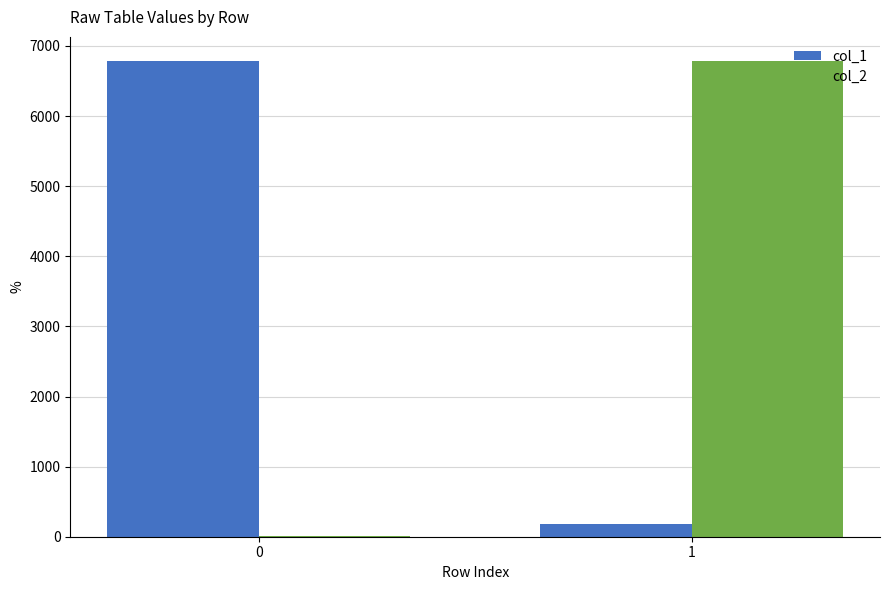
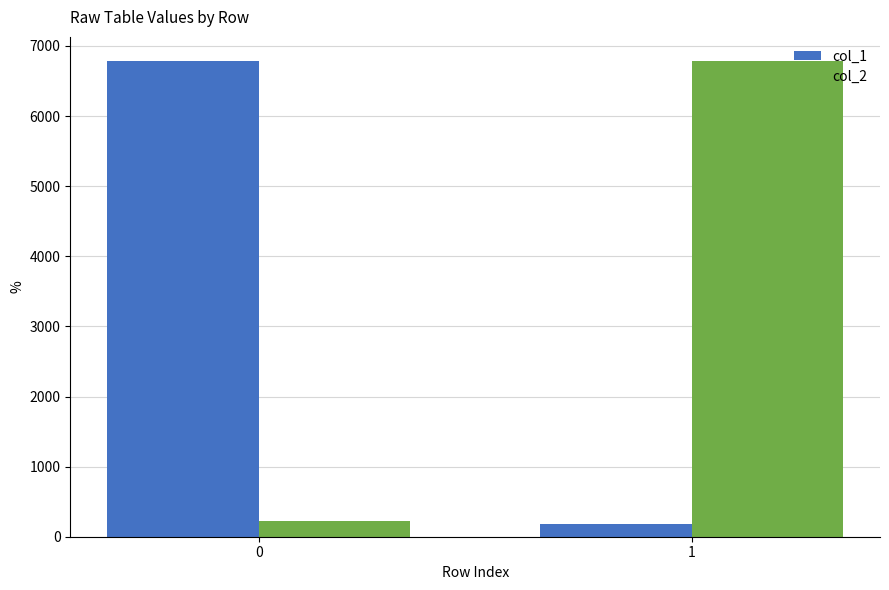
col_2, 0: 0 -> 200
